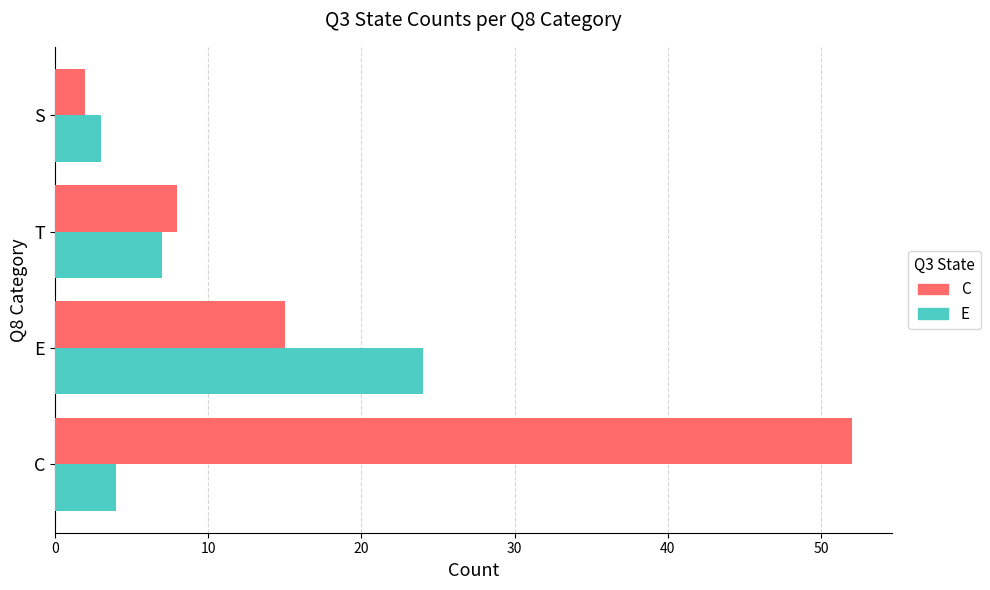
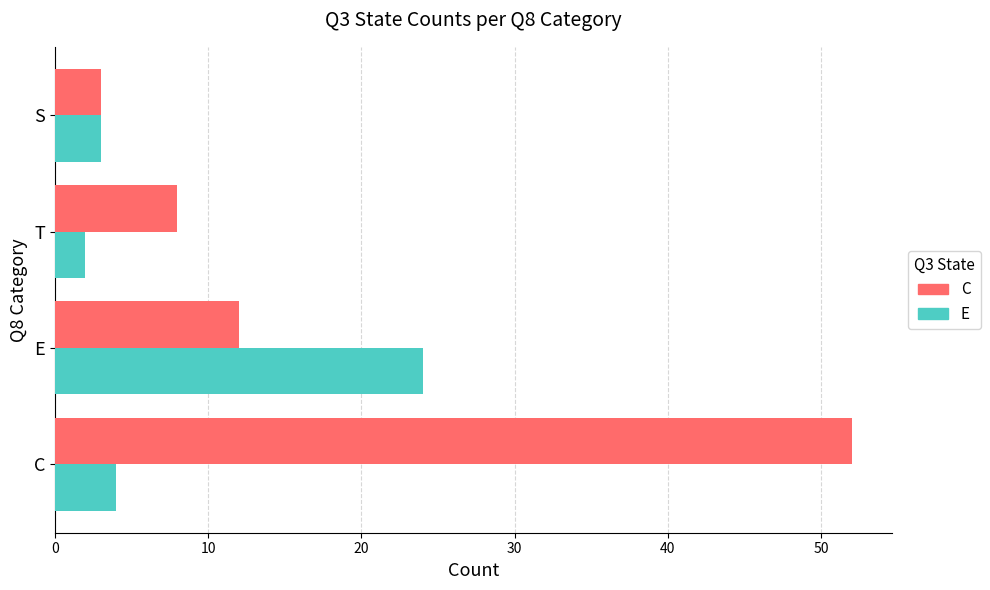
C, S: 2 -> 3
E, T: 7 -> 2
C, E: 15 -> 12
